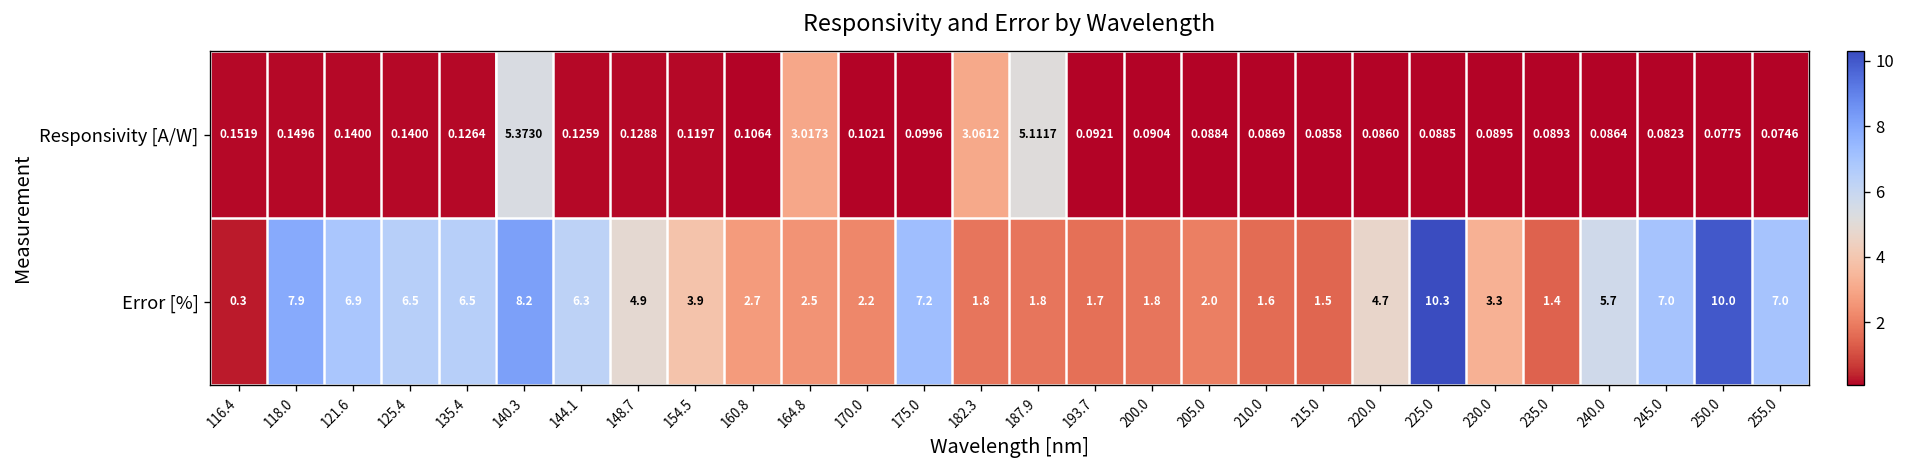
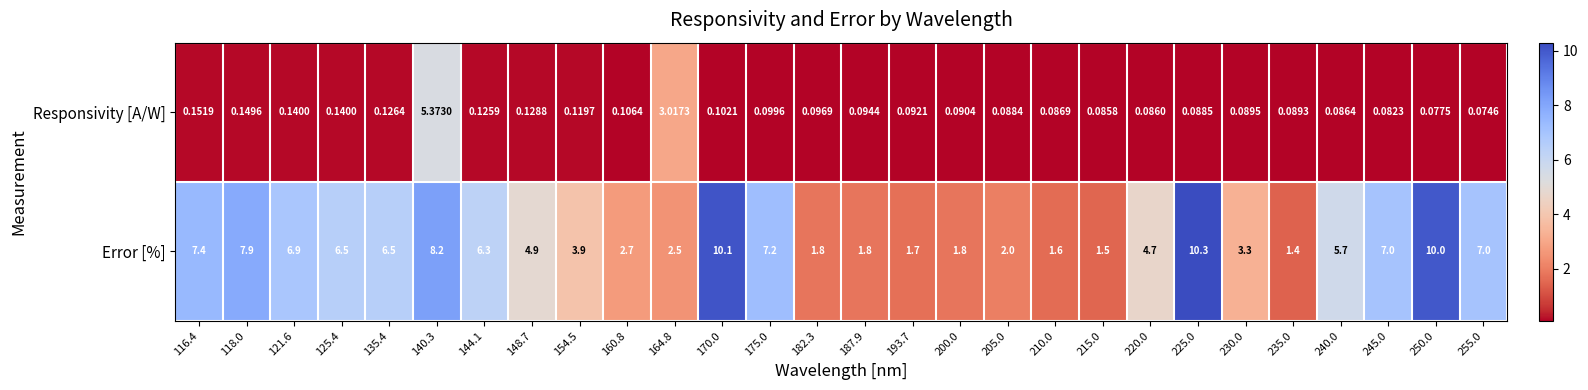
Responsivity [A/W], 182.3: 3.0612 -> 0.0969
Responsivity [A/W], 187.9: 5.1117 -> 0.0944
Error [%], 116.4: 0.3 -> 7.4
Error [%], 170.0: 2.2 -> 10.1
